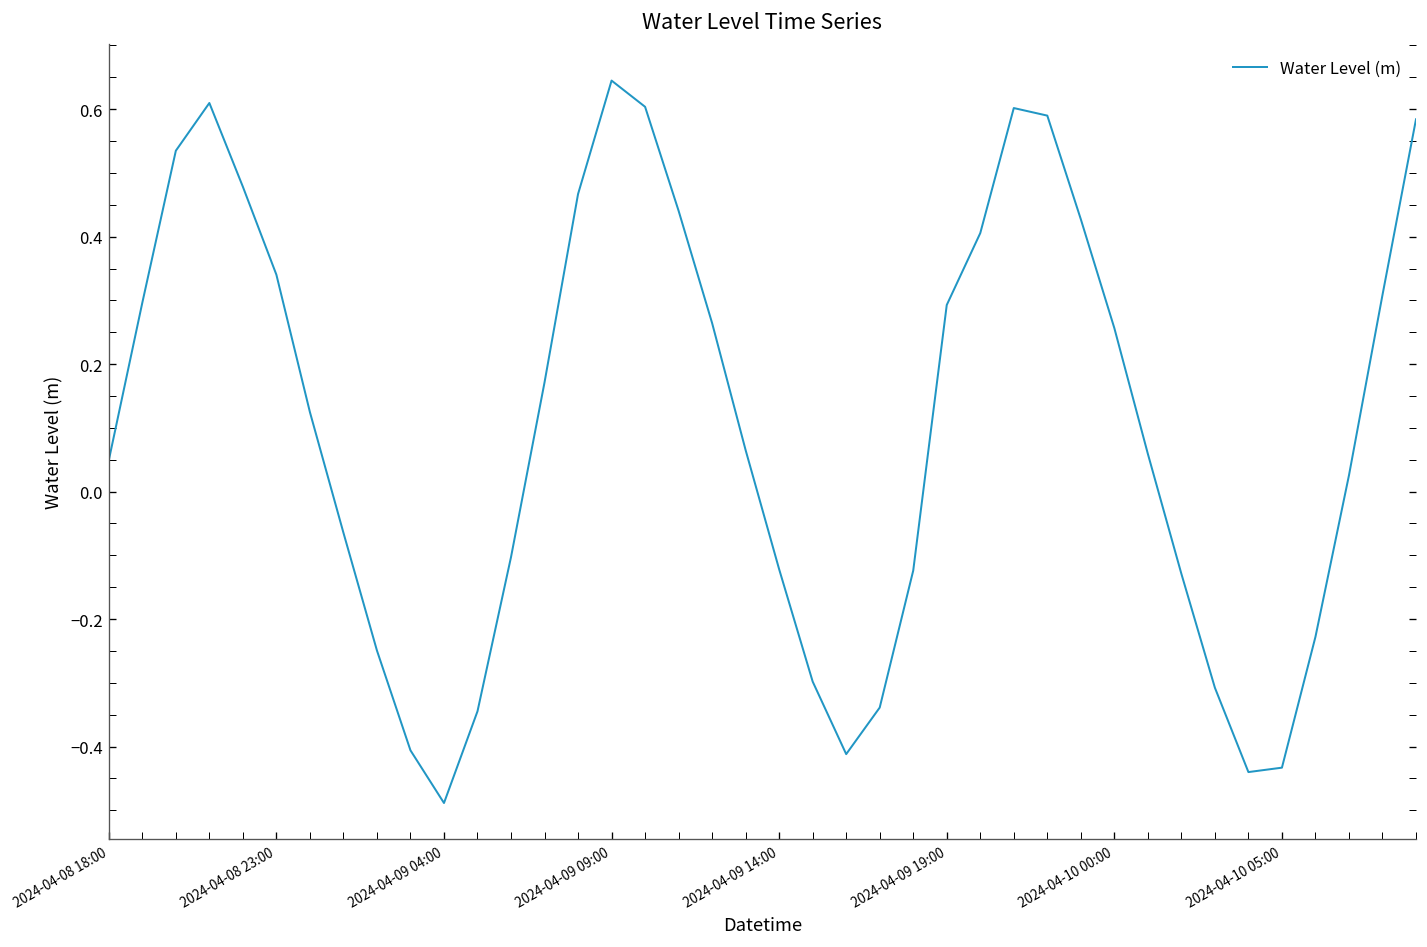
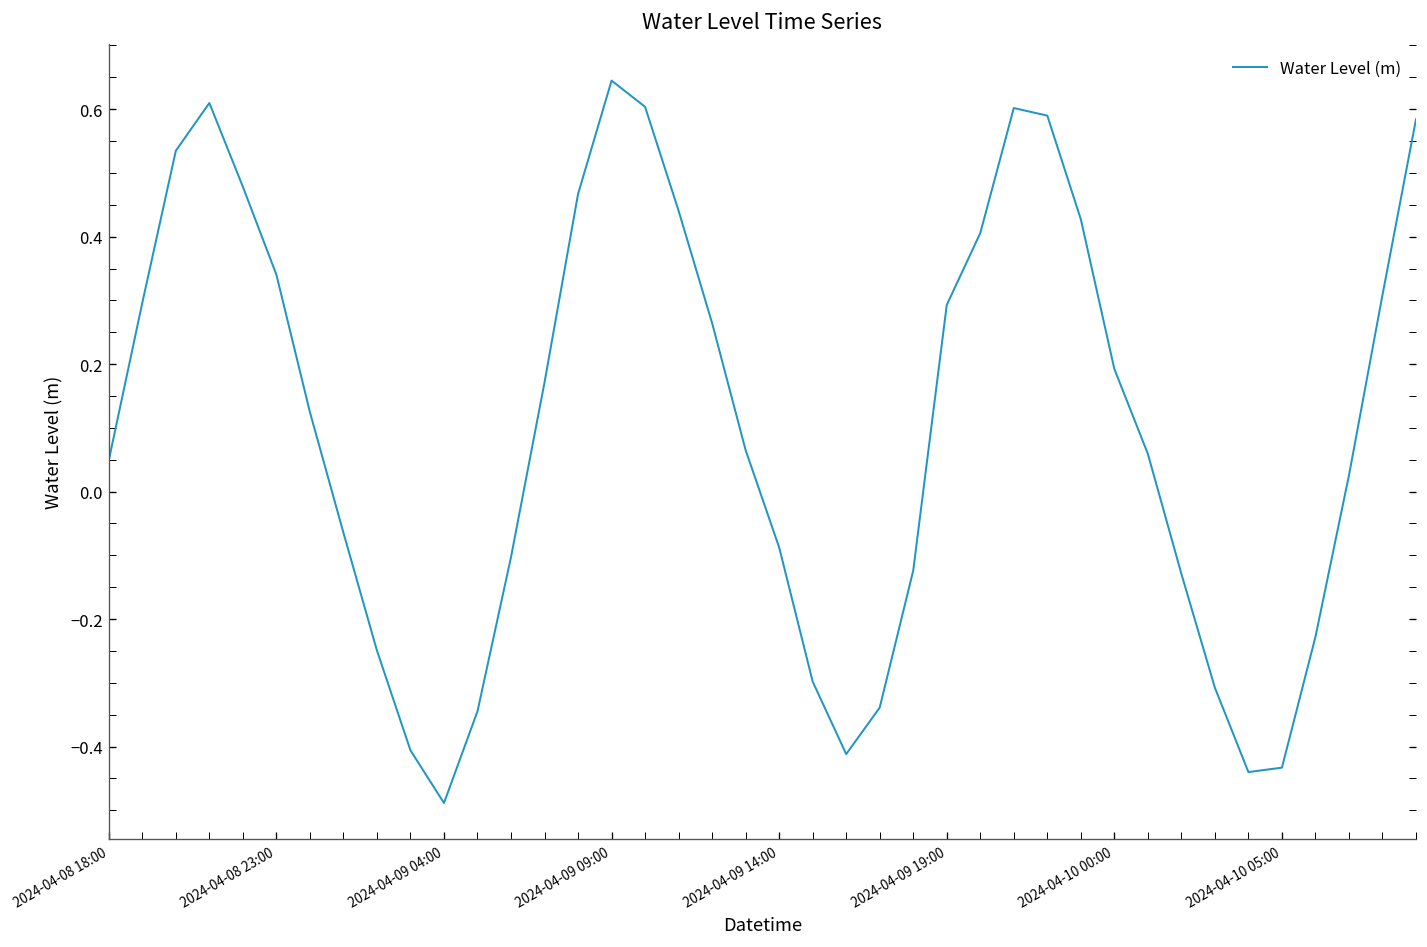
2024-04-09 14:00: -0.12 -> -0.09
2024-04-10 00:00: 0.26 -> 0.19
